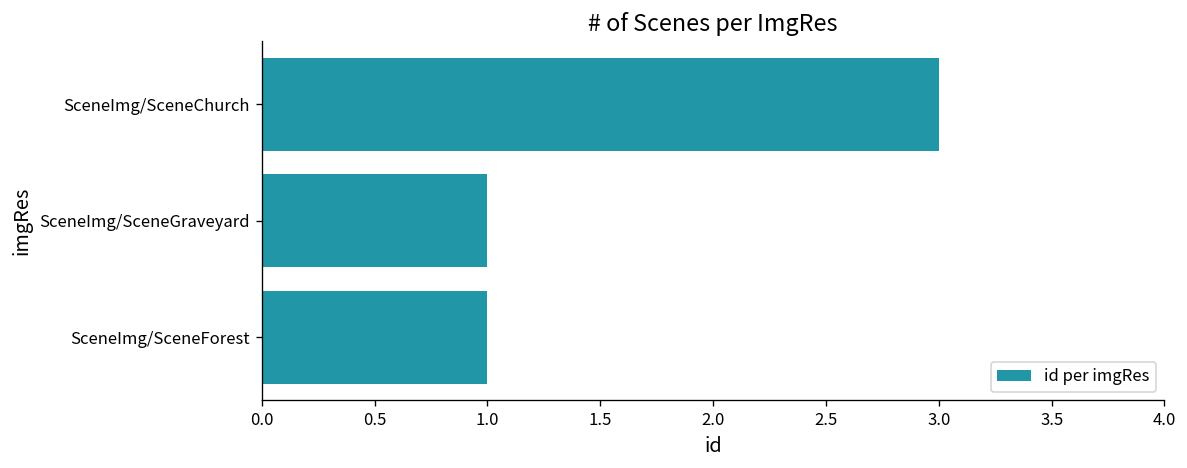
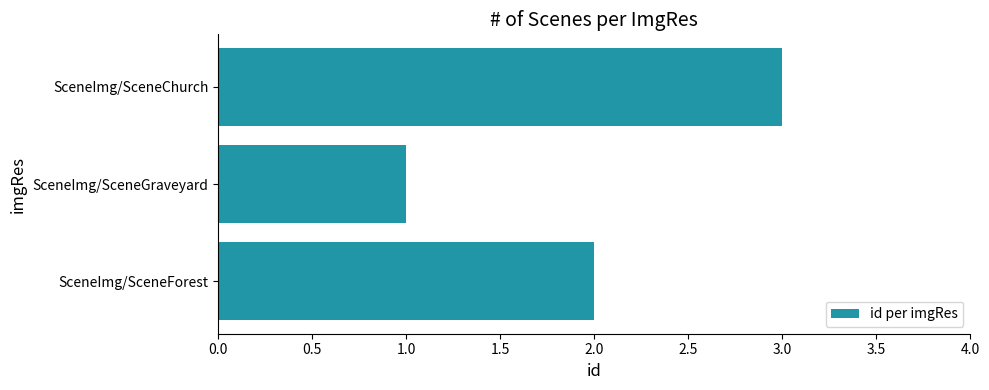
SceneImg/SceneForest: 1 -> 2
